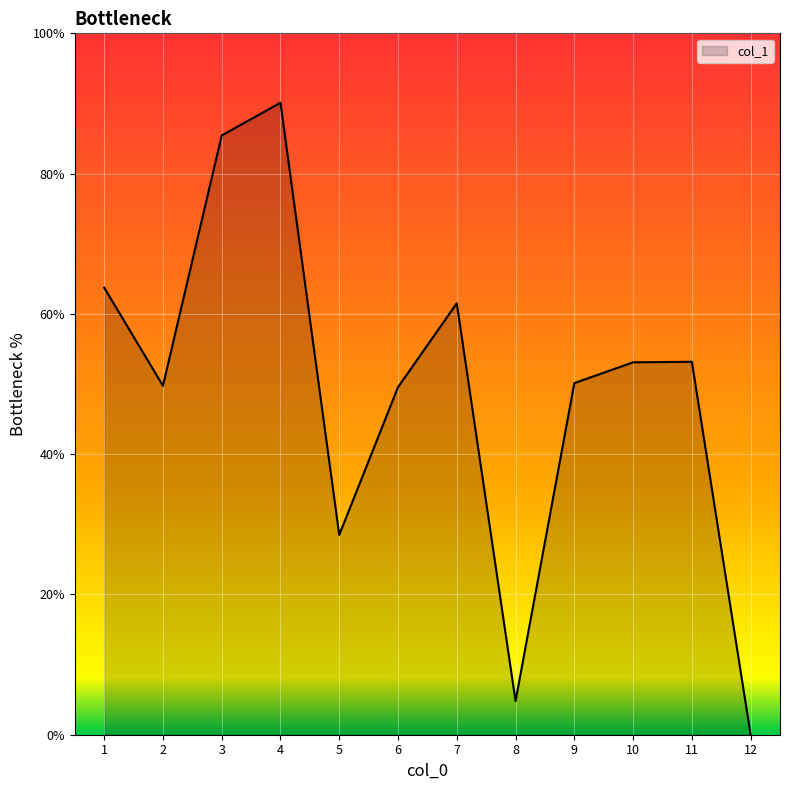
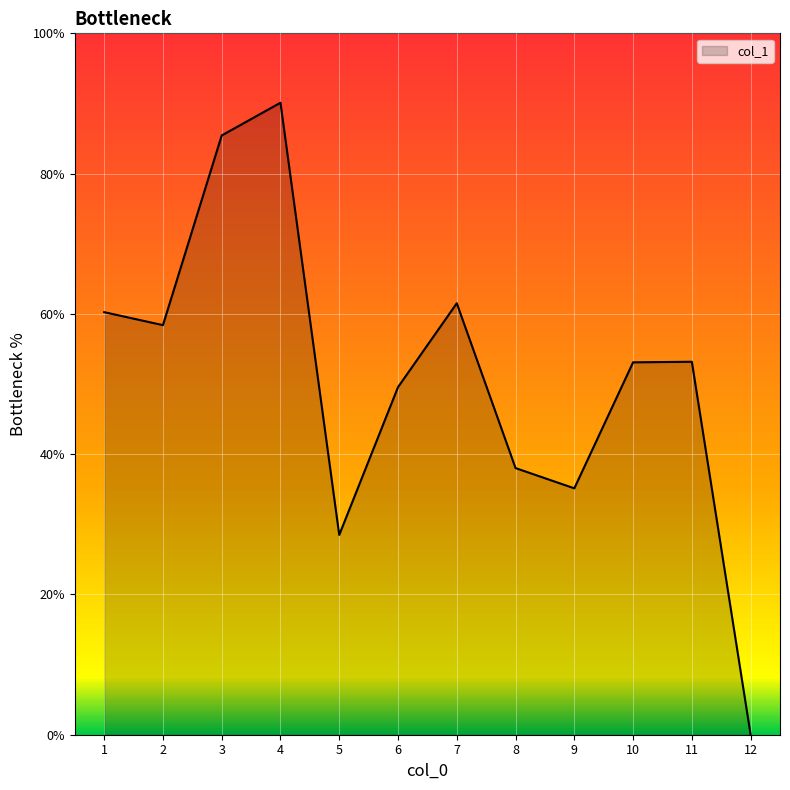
1: 64% -> 60%
2: 50% -> 58%
8: 5% -> 38%
9: 50% -> 35%
